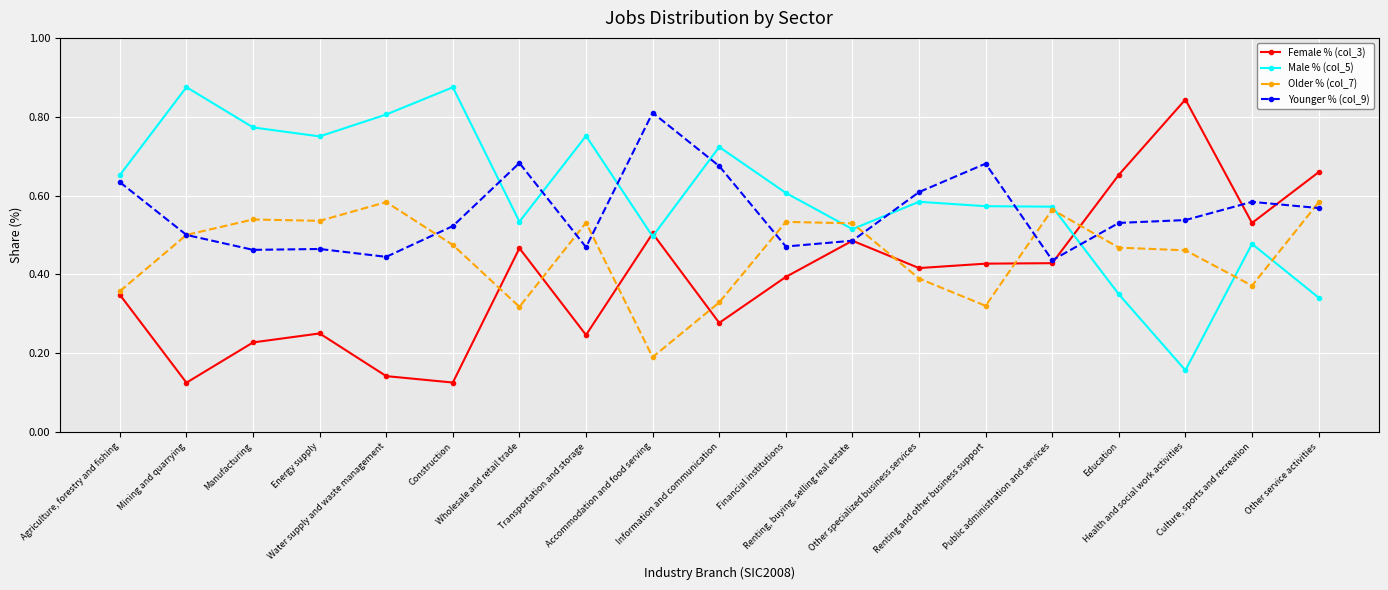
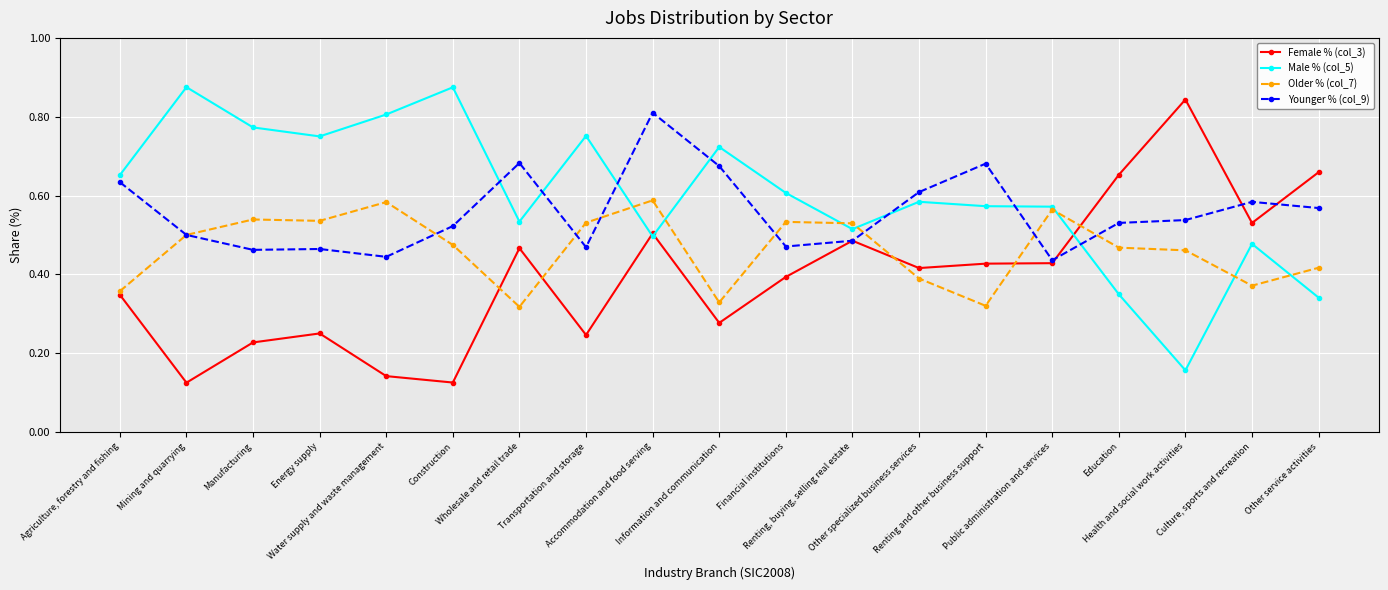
Older % (col_7), Accommodation and food serving: 0.19 -> 0.59
Older % (col_7), Other service activities: 0.58 -> 0.42
